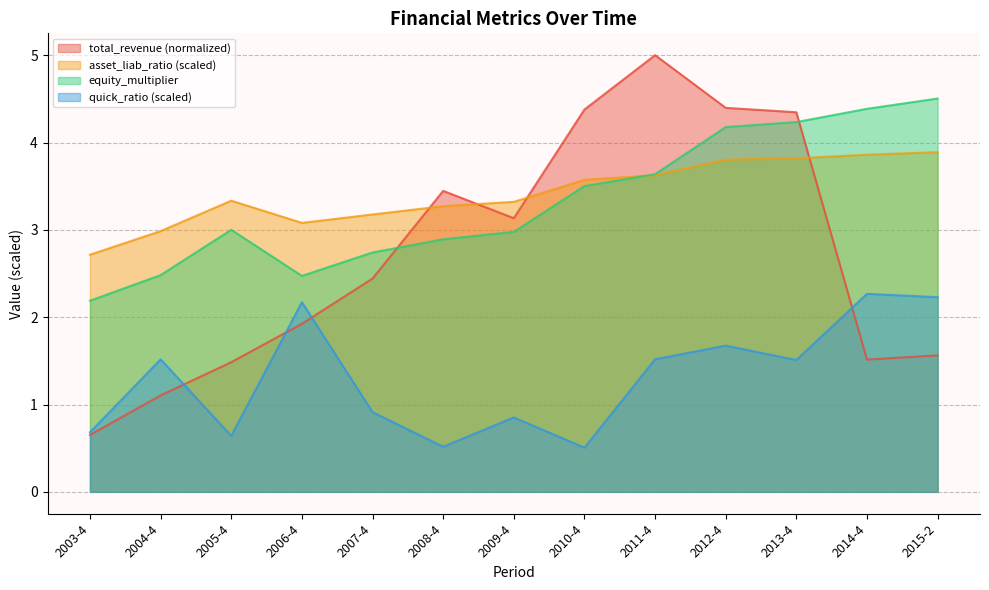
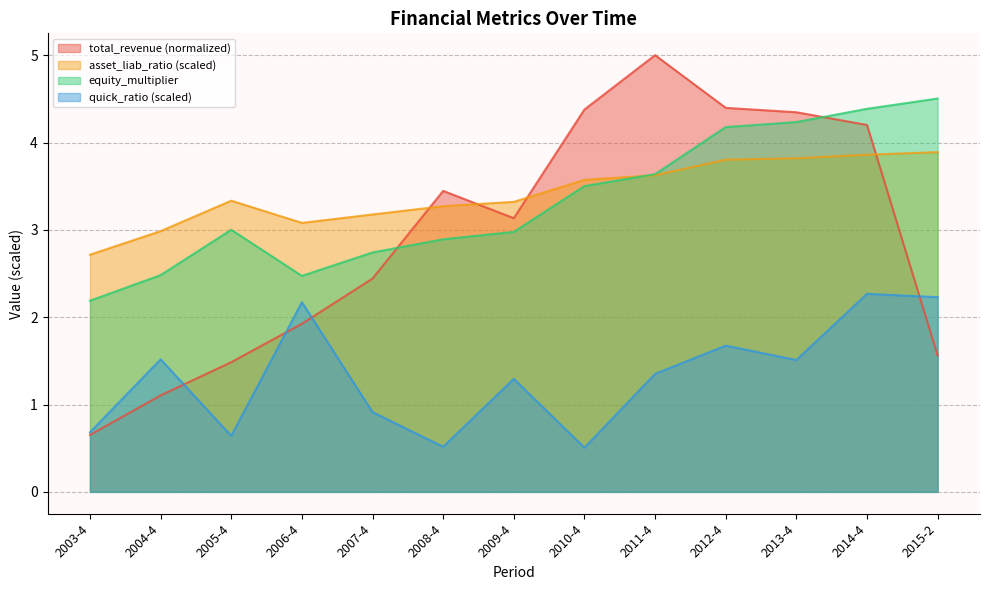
quick_ratio (scaled), 2009-4: 0.9 -> 1.3
quick_ratio (scaled), 2011-4: 1.5 -> 1.4
total_revenue (normalized), 2014-4: 1.5 -> 4.2
